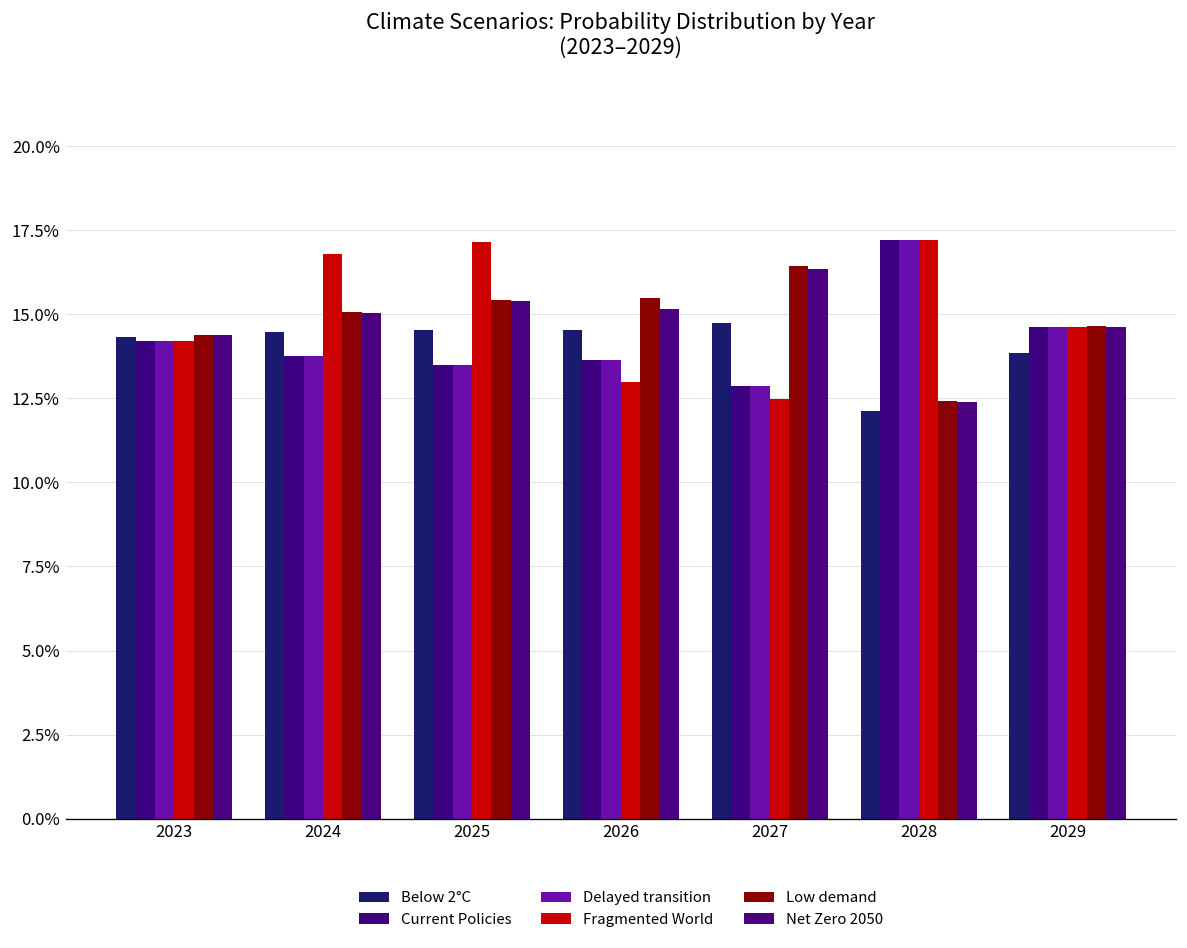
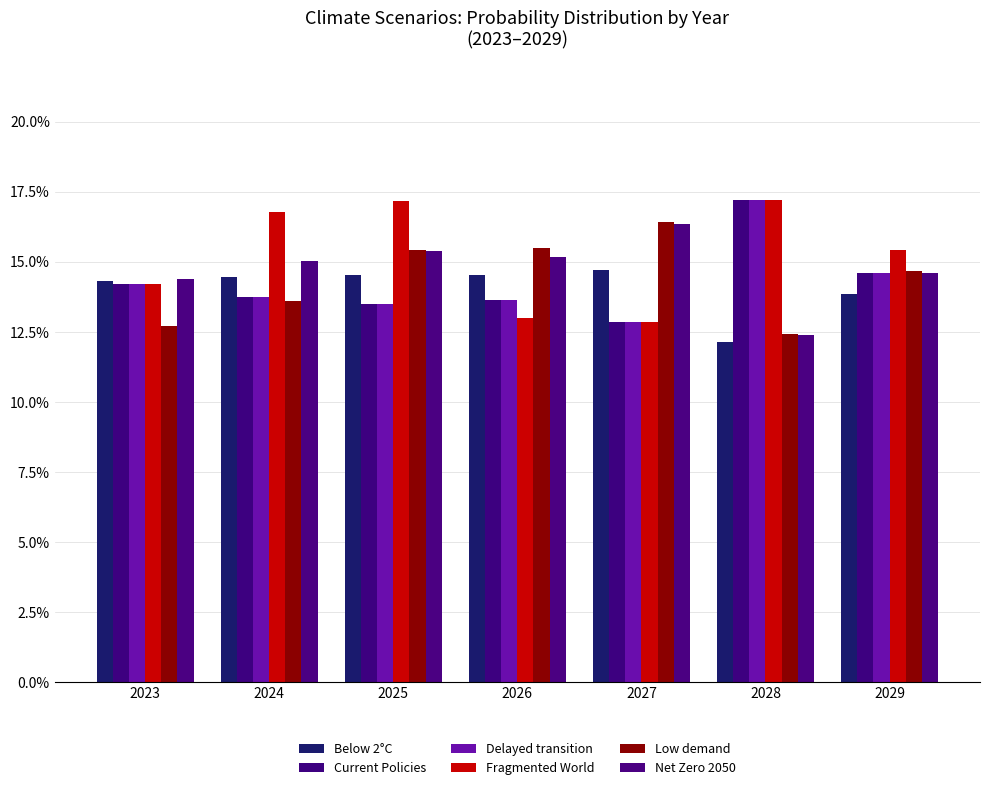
Low demand, 2023: 14.4% -> 12.7%
Low demand, 2024: 15.1% -> 13.6%
Fragmented World, 2027: 12.5% -> 12.9%
Fragmented World, 2029: 14.6% -> 15.4%
